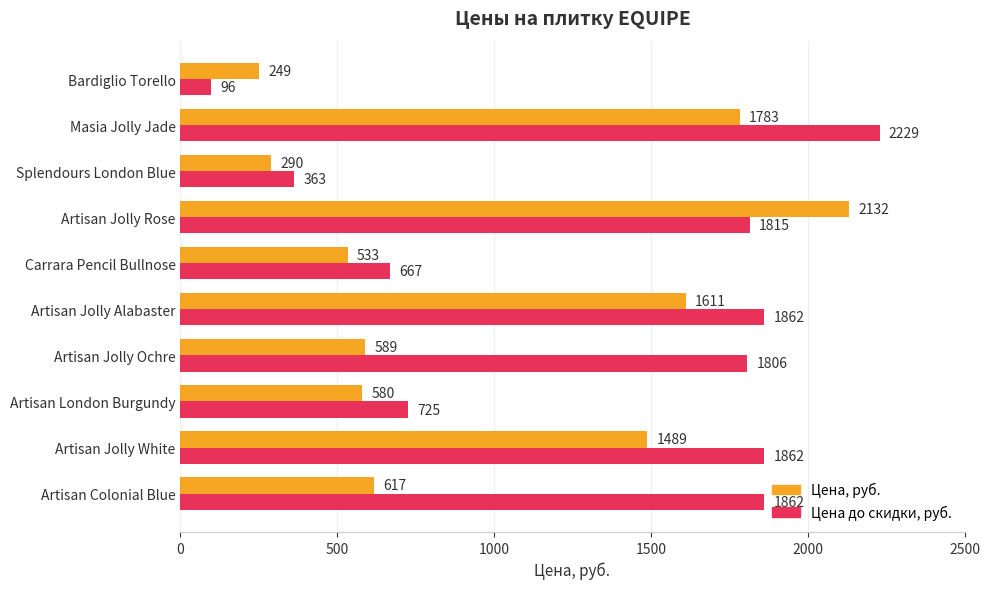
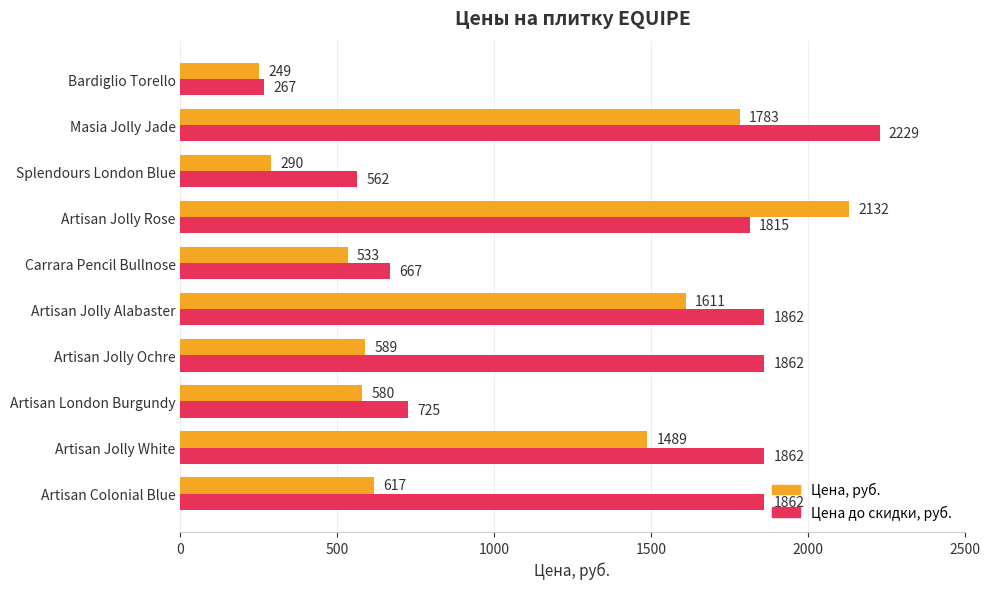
Цена до скидки, руб., Bardiglio Torello: 96 -> 267
Цена до скидки, руб., Splendours London Blue: 363 -> 562
Цена до скидки, руб., Artisan Jolly Ochre: 1806 -> 1862
